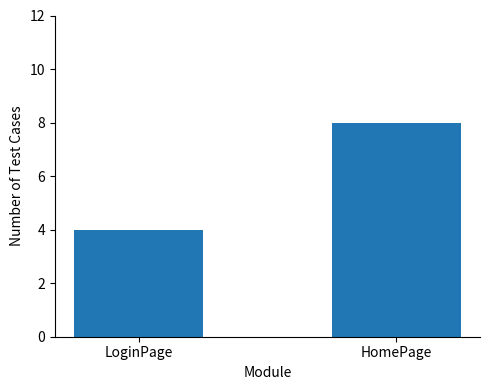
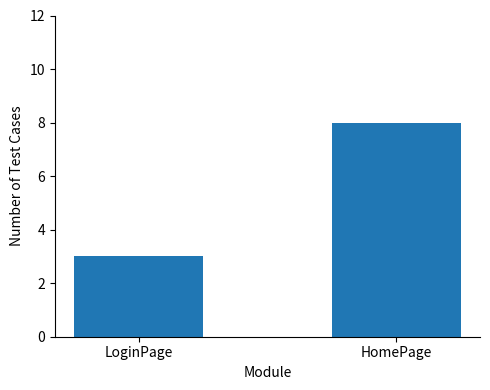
LoginPage: 4 -> 3
